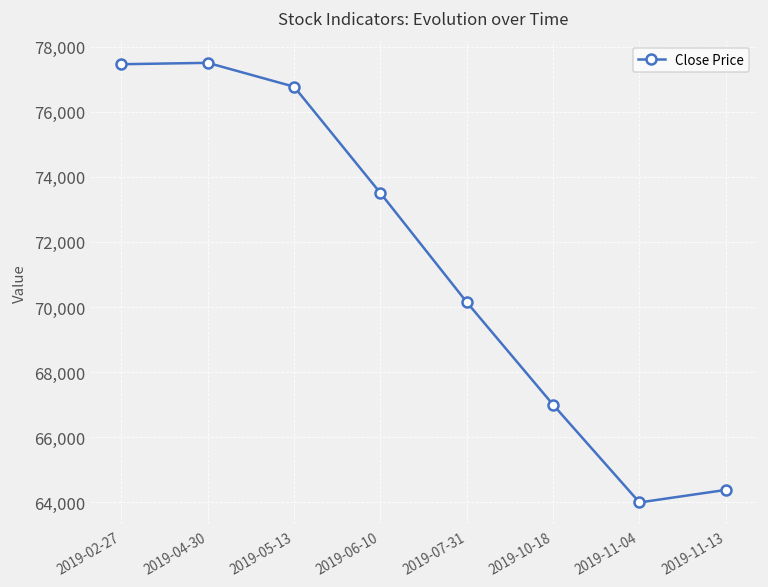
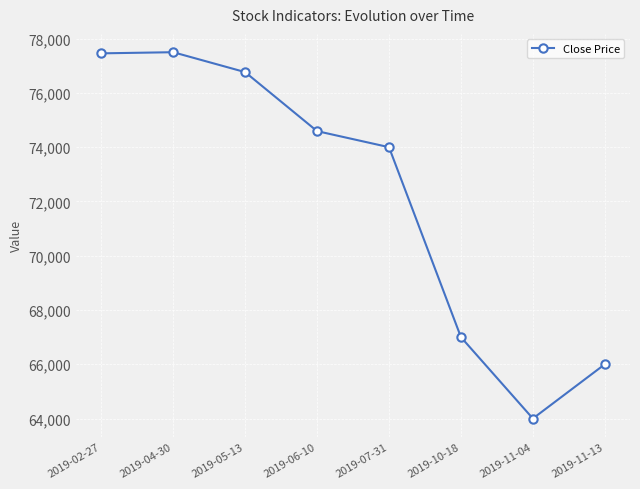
2019-06-10: 73,500 -> 74,600
2019-07-31: 70,100 -> 74,000
2019-11-13: 64,400 -> 66,000
